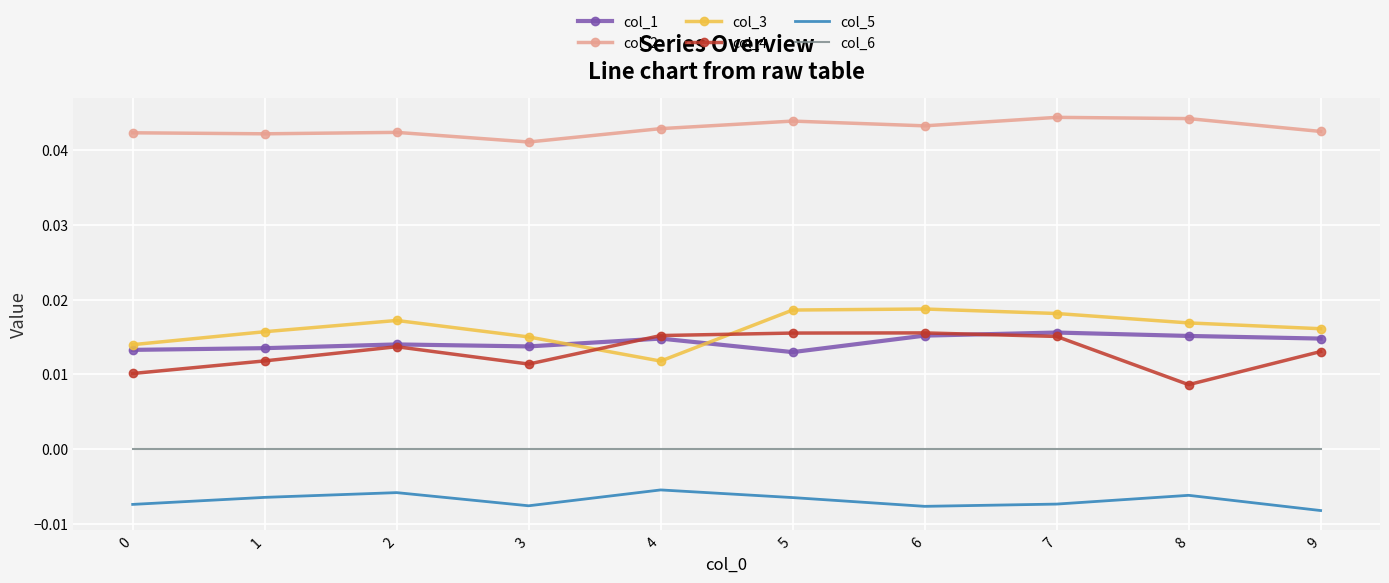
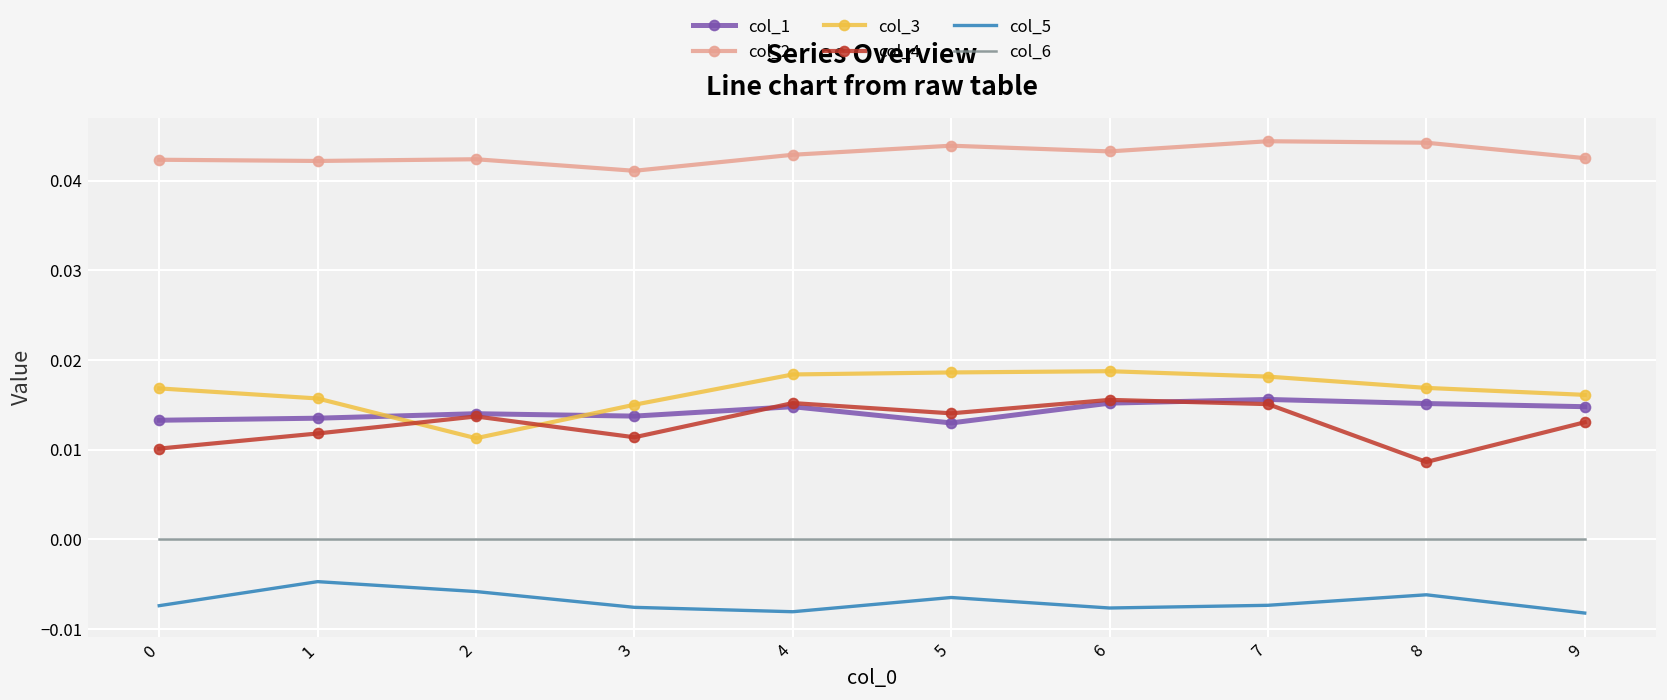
col_3, 0: 0.014 -> 0.017
col_5, 1: -0.006 -> -0.005
col_3, 2: 0.017 -> 0.011
col_3, 4: 0.012 -> 0.018
col_5, 4: -0.005 -> -0.008
col_4, 5: 0.016 -> 0.014
